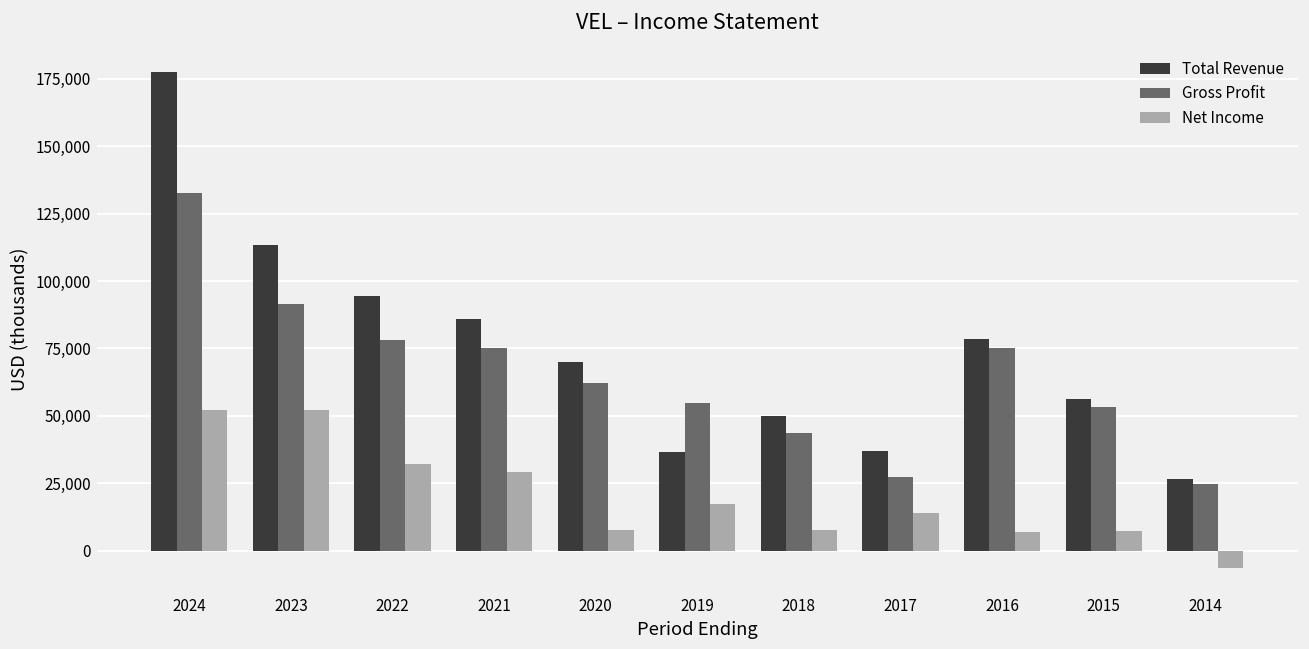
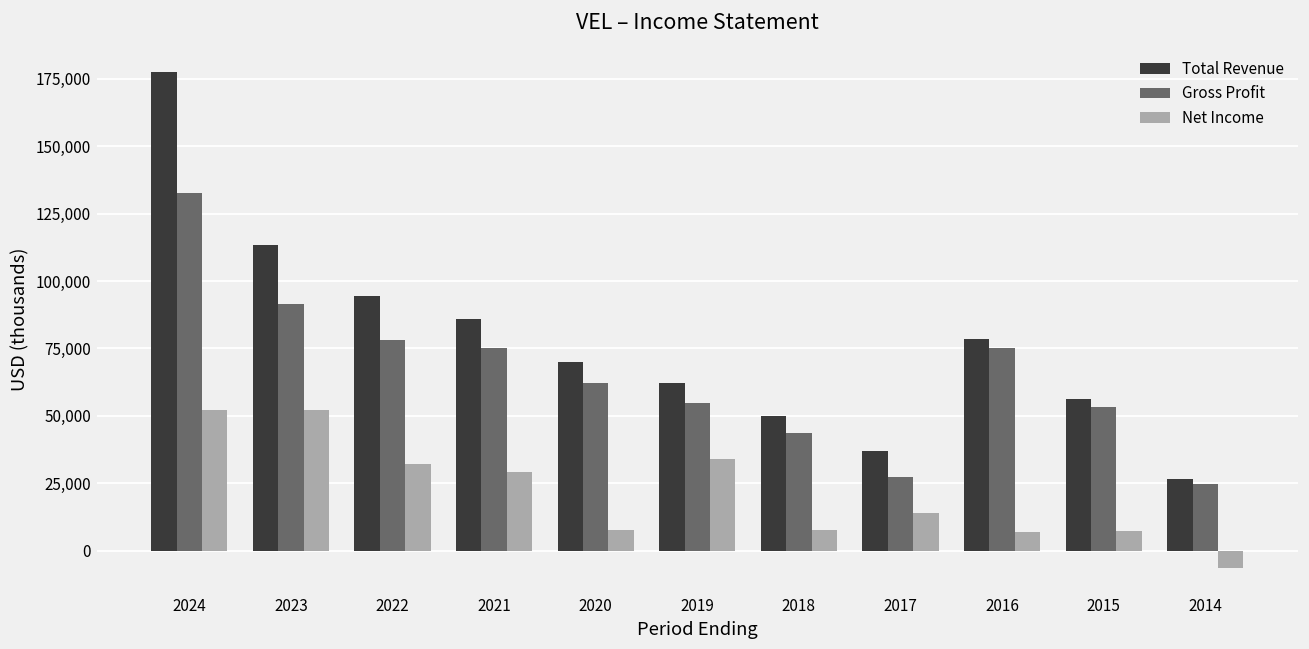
Total Revenue, 2019: 37,000 -> 62,000
Net Income, 2019: 17,000 -> 34,000
